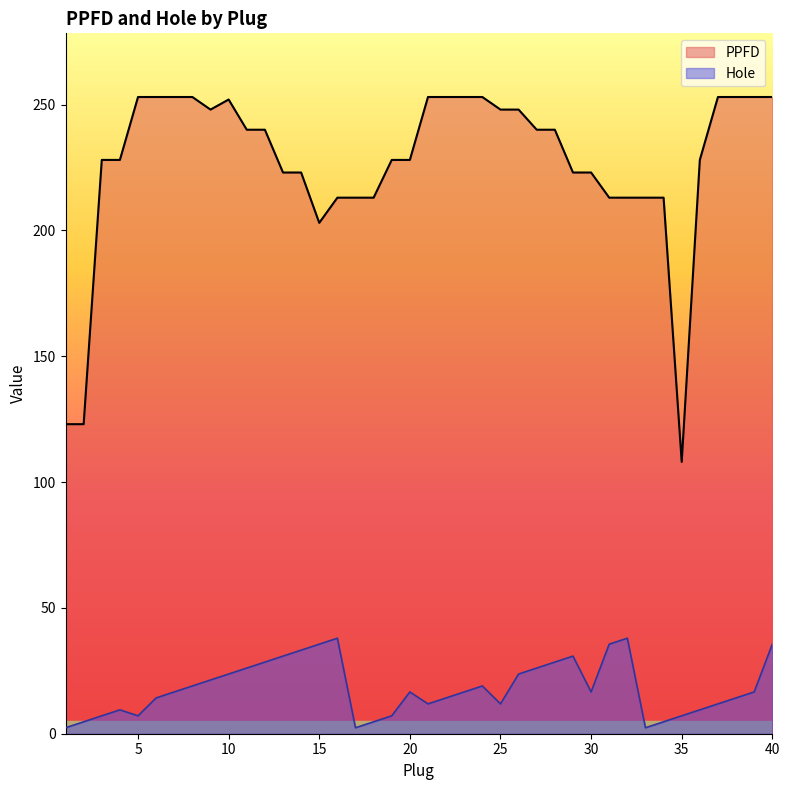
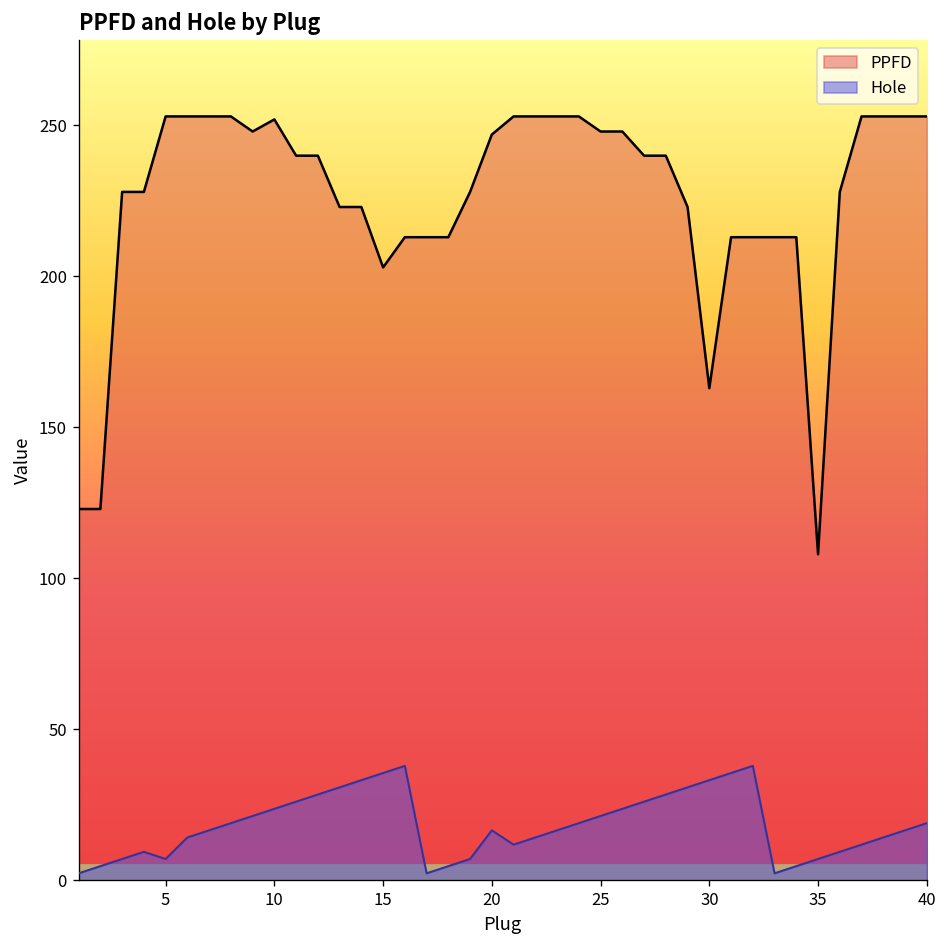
PPFD, 20: 228 -> 247
Hole, 25: 12 -> 21
PPFD, 30: 223 -> 163
Hole, 30: 17 -> 33
Hole, 40: 36 -> 19
